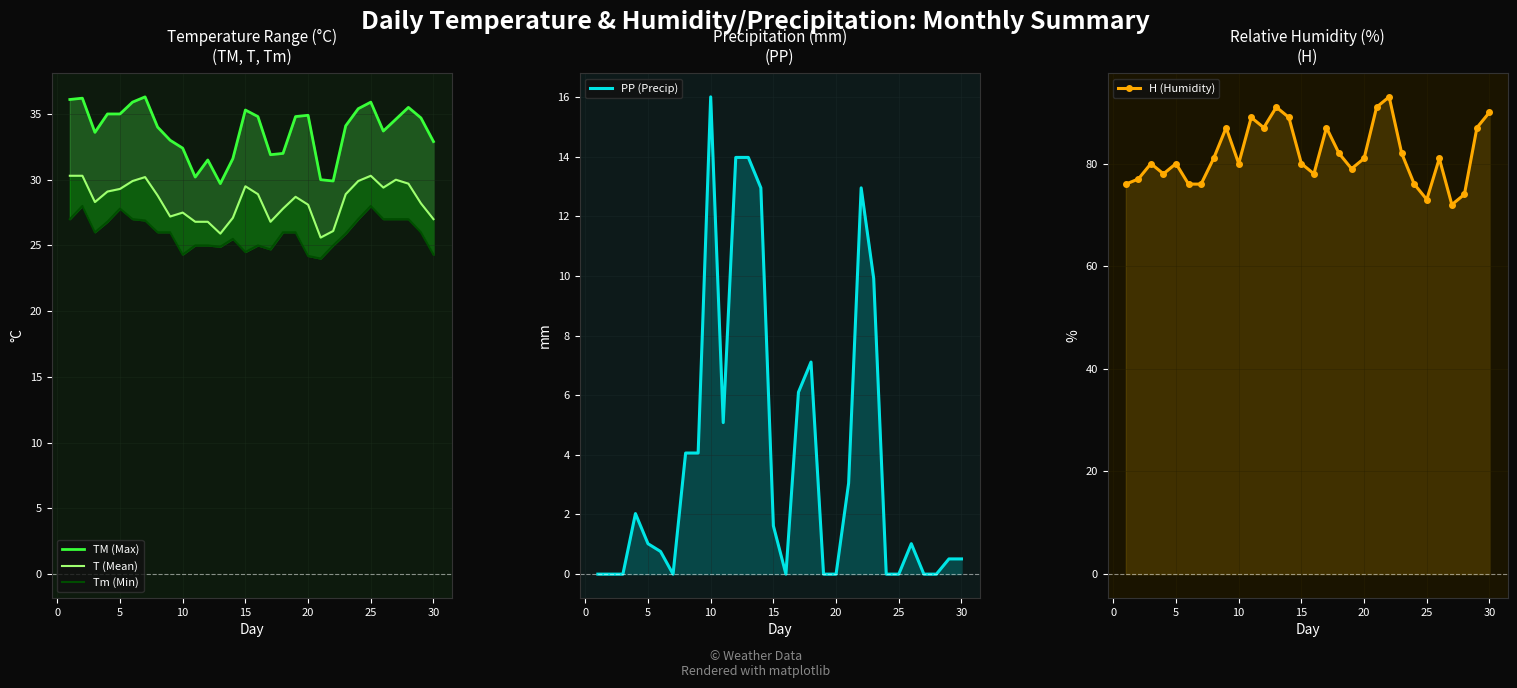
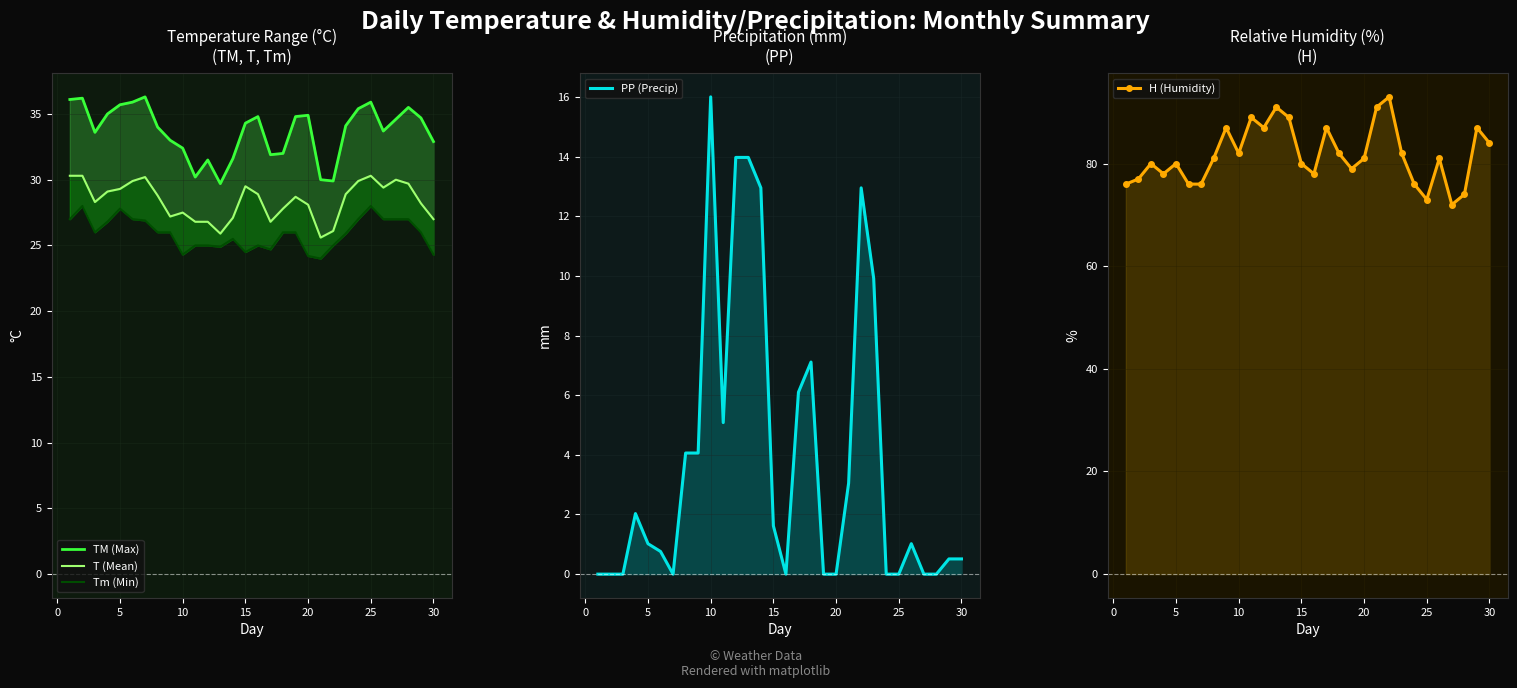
Temperature Range (°C) (TM, T, Tm), TM (Max), 5: 35.0 -> 35.7
Temperature Range (°C) (TM, T, Tm), TM (Max), 15: 35.3 -> 34.3
Relative Humidity (%) (H), 10: 80 -> 82
Relative Humidity (%) (H), 30: 90 -> 84
